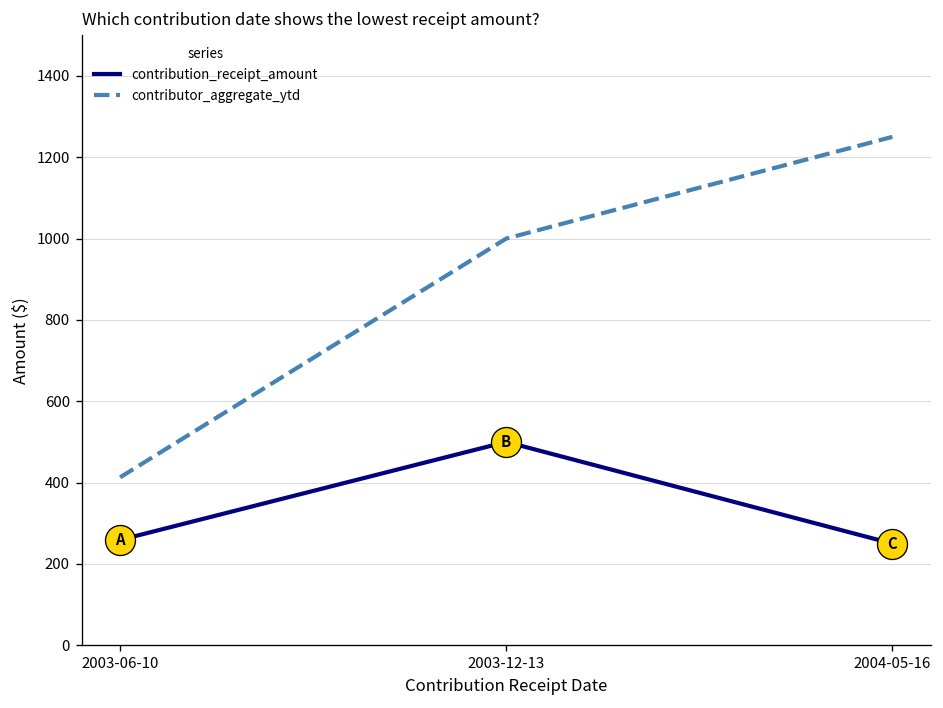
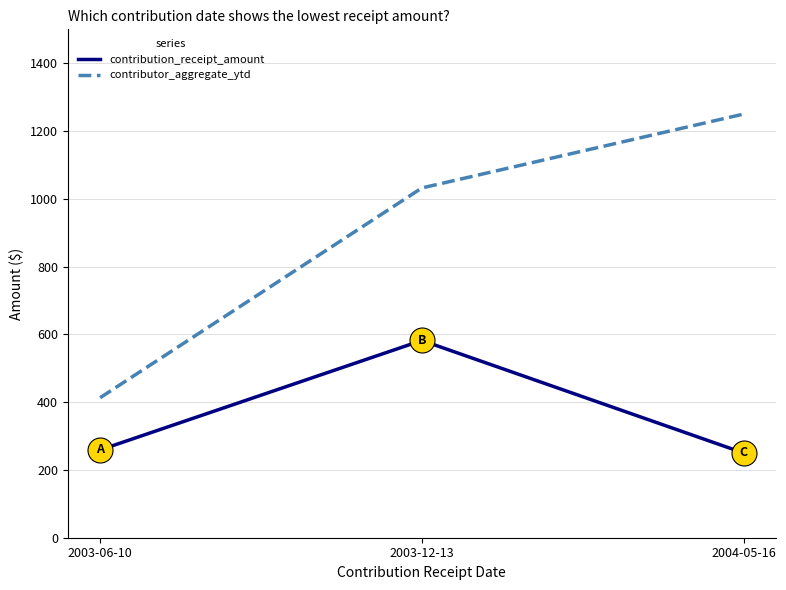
contribution_receipt_amount, 2003-12-13: 500 -> 580
contributor_aggregate_ytd, 2003-12-13: 1000 -> 1030
